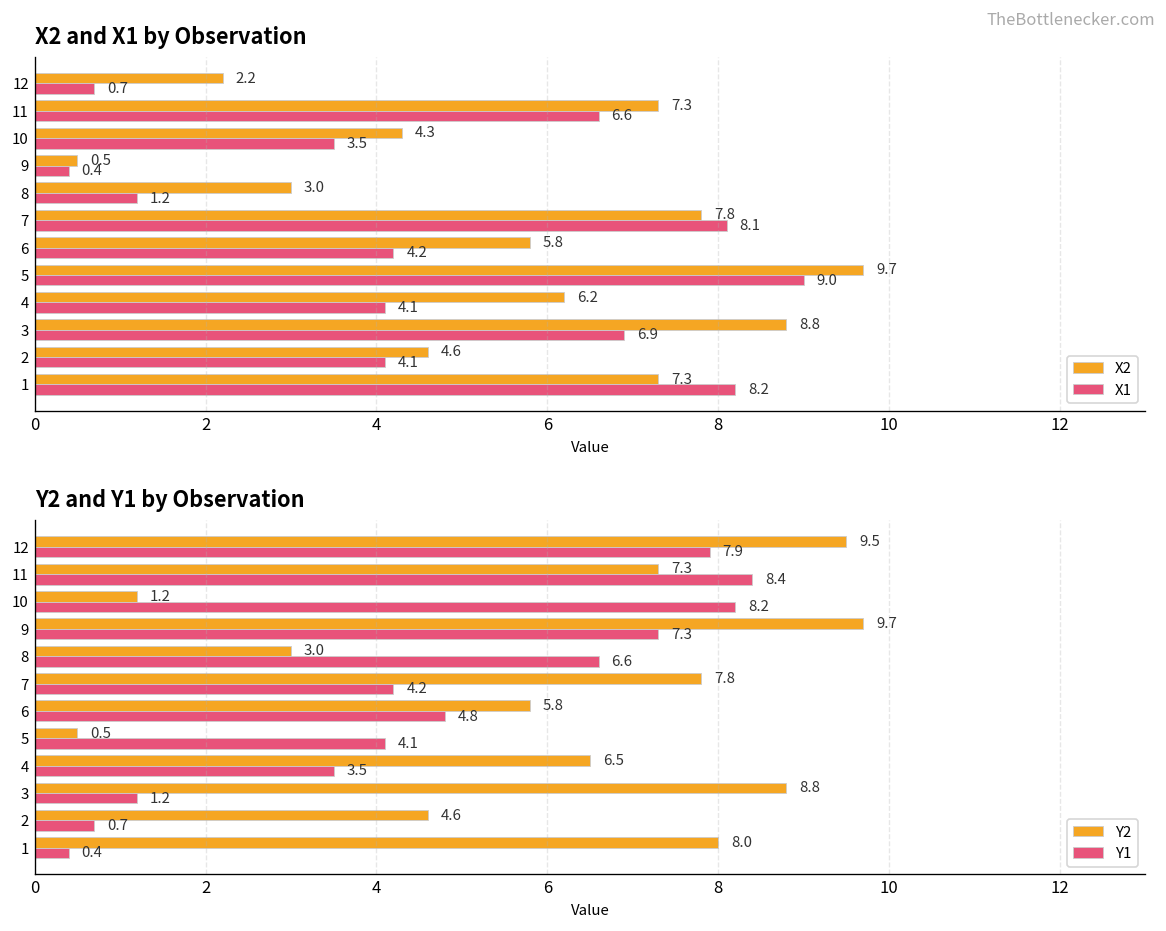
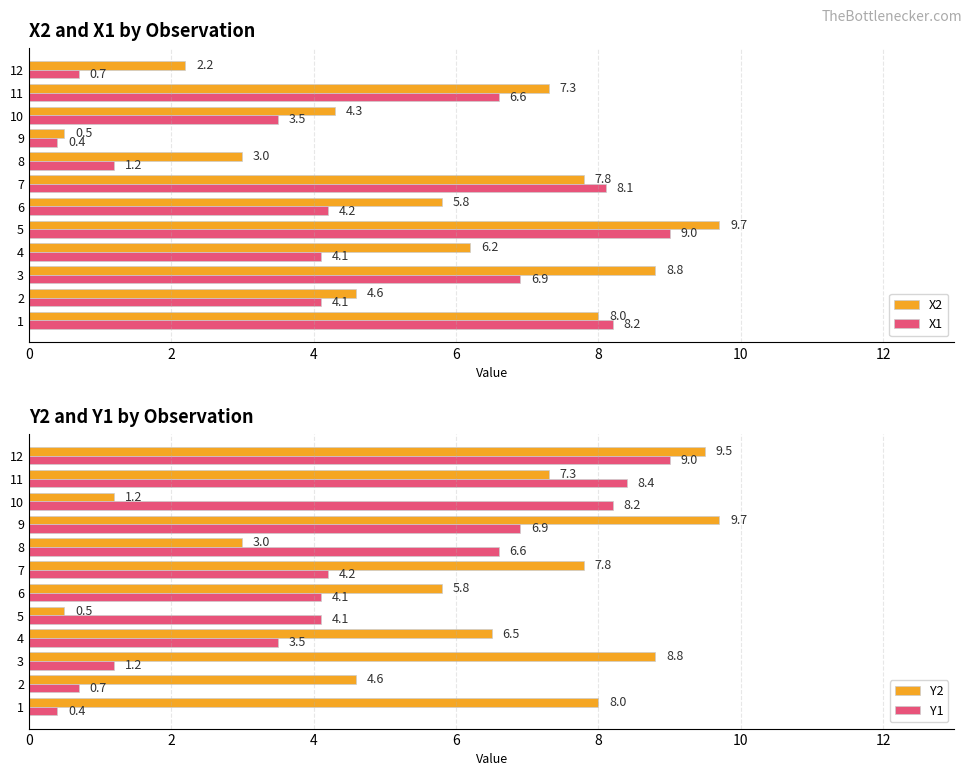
X2 and X1 by Observation, X2, 1: 7.3 -> 8.0
Y2 and Y1 by Observation, Y1, 12: 7.9 -> 9.0
Y2 and Y1 by Observation, Y1, 9: 7.3 -> 6.9
Y2 and Y1 by Observation, Y1, 6: 4.8 -> 4.1
